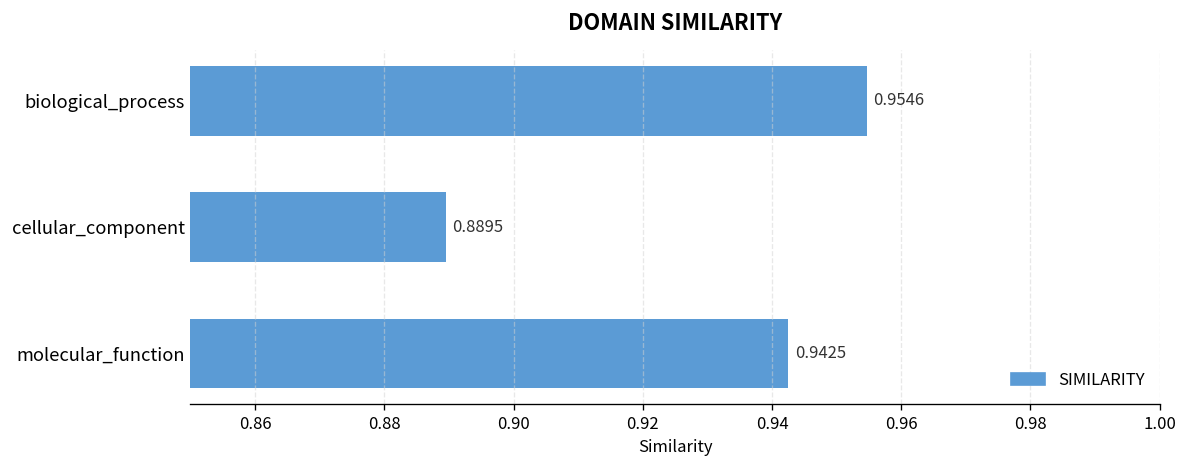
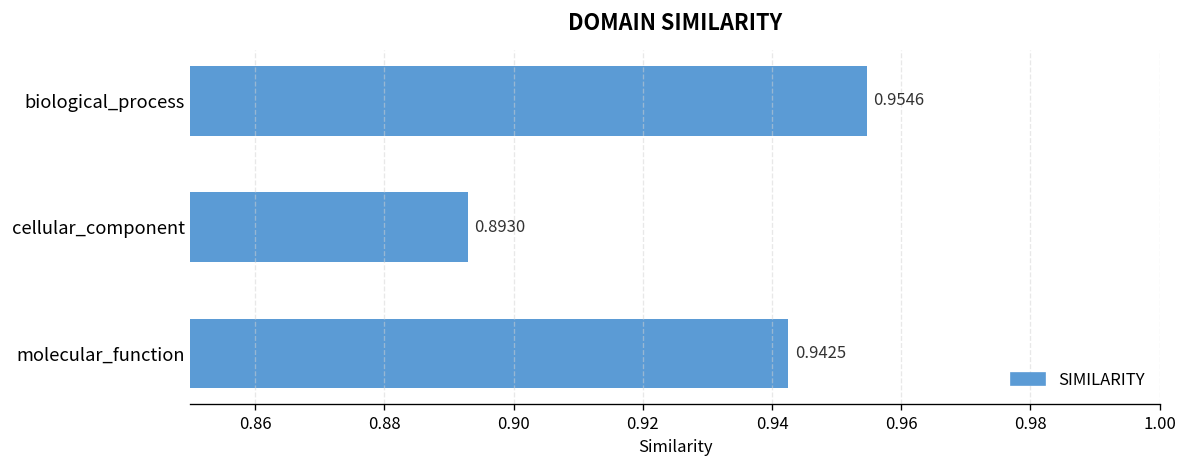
cellular_component: 0.8895 -> 0.8930
